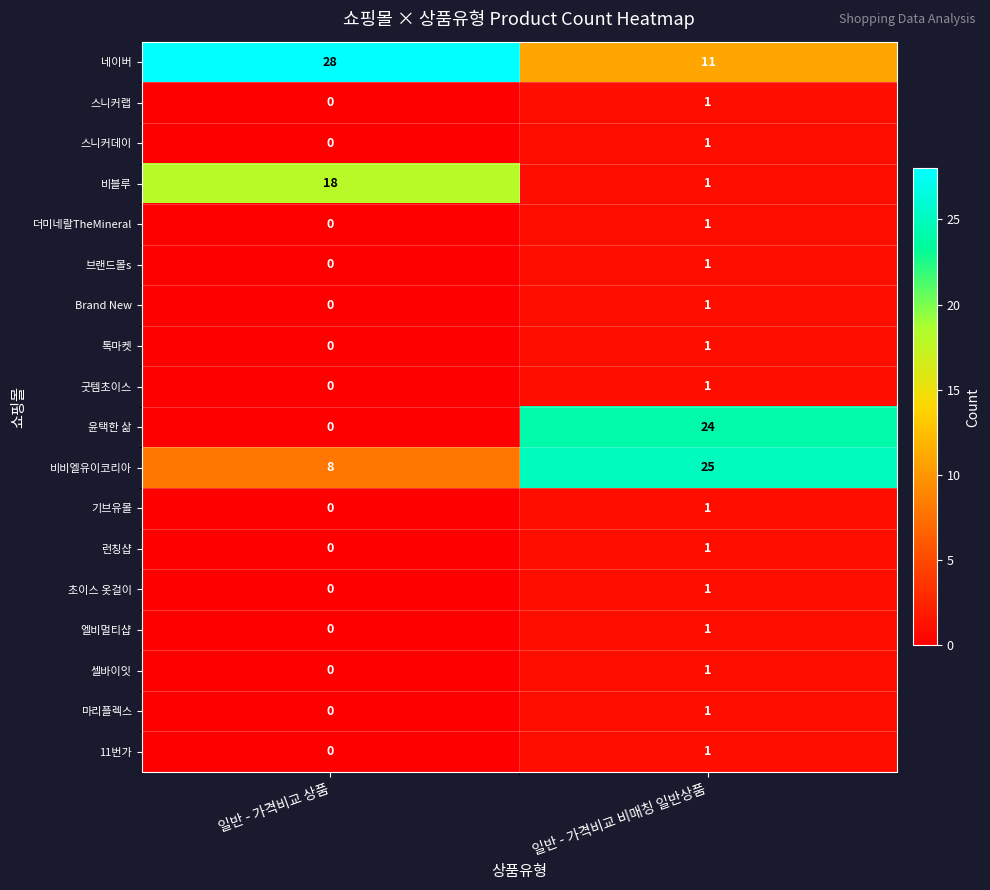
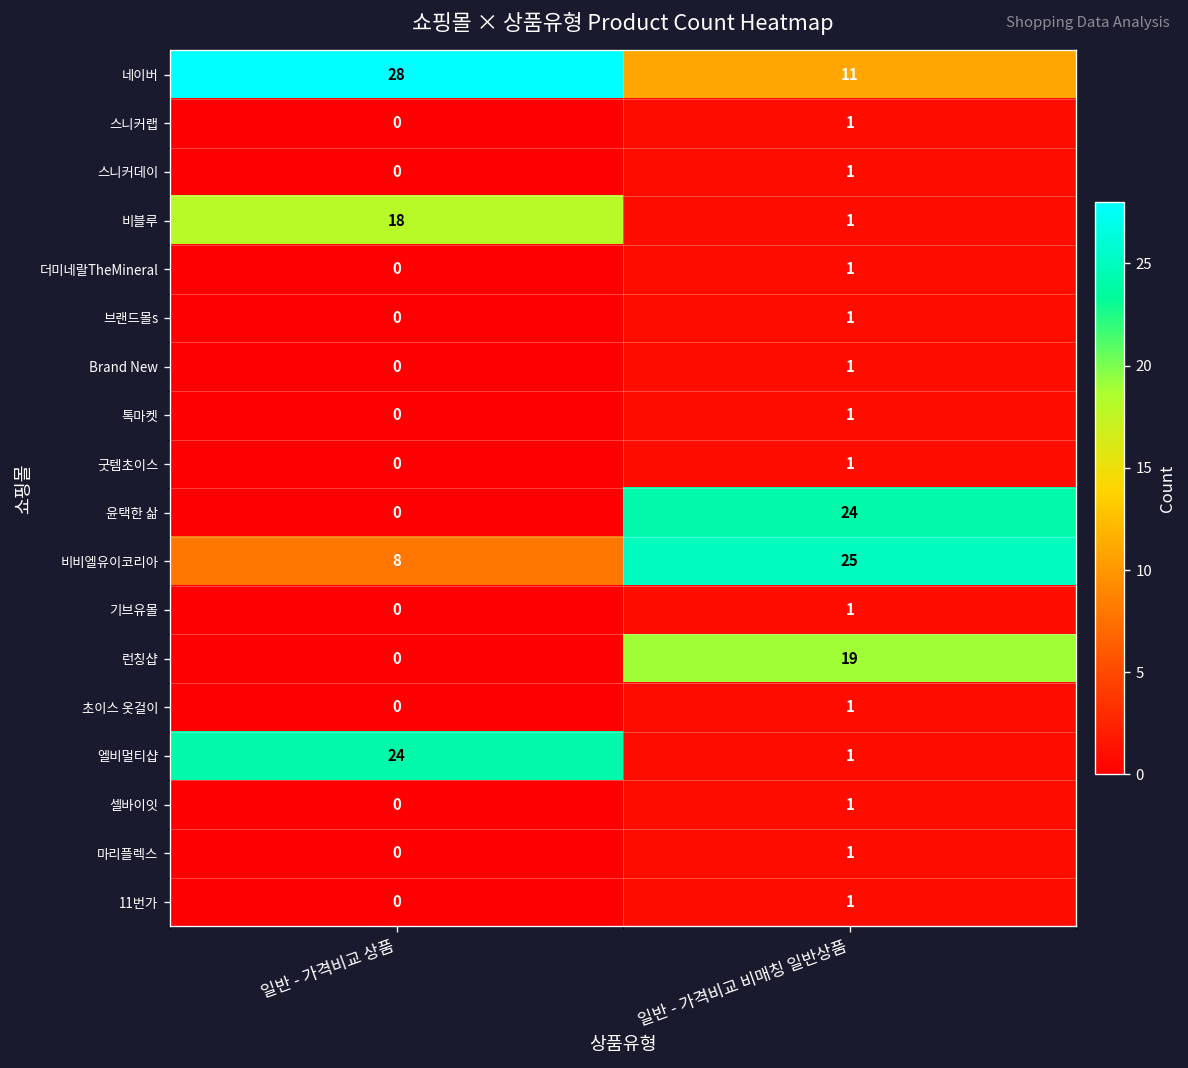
런칭샵, 일반 - 가격비교 비매칭 일반상품: 1 -> 19
엘비멀티샵, 일반 - 가격비교 상품: 0 -> 24
